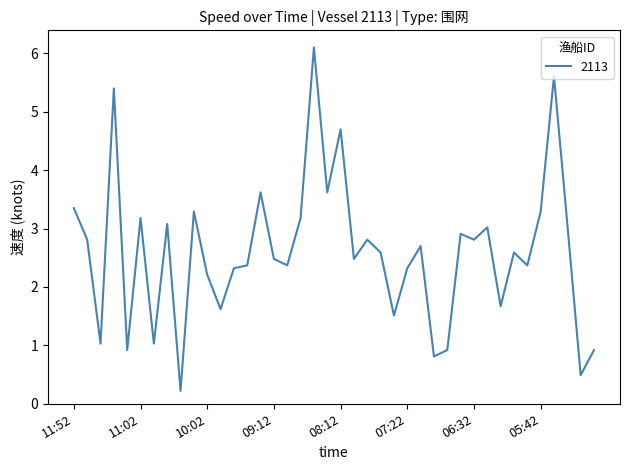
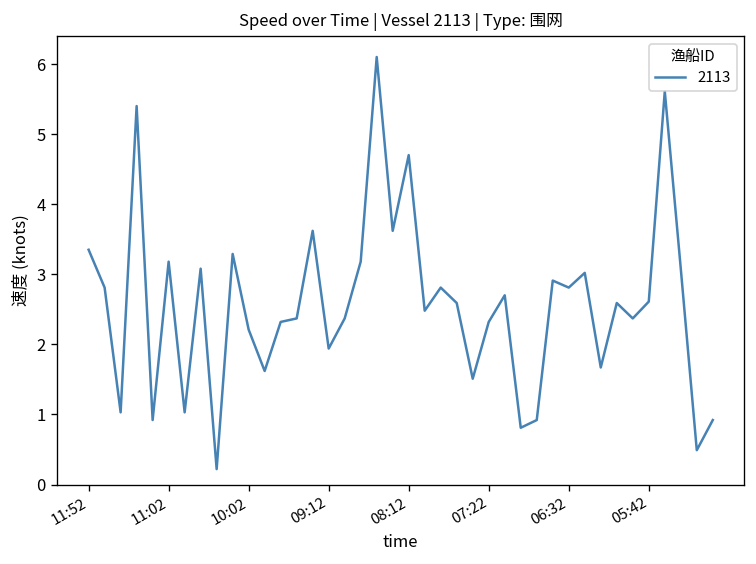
09:12: 2.5 -> 1.9
05:42: 3.3 -> 2.6
